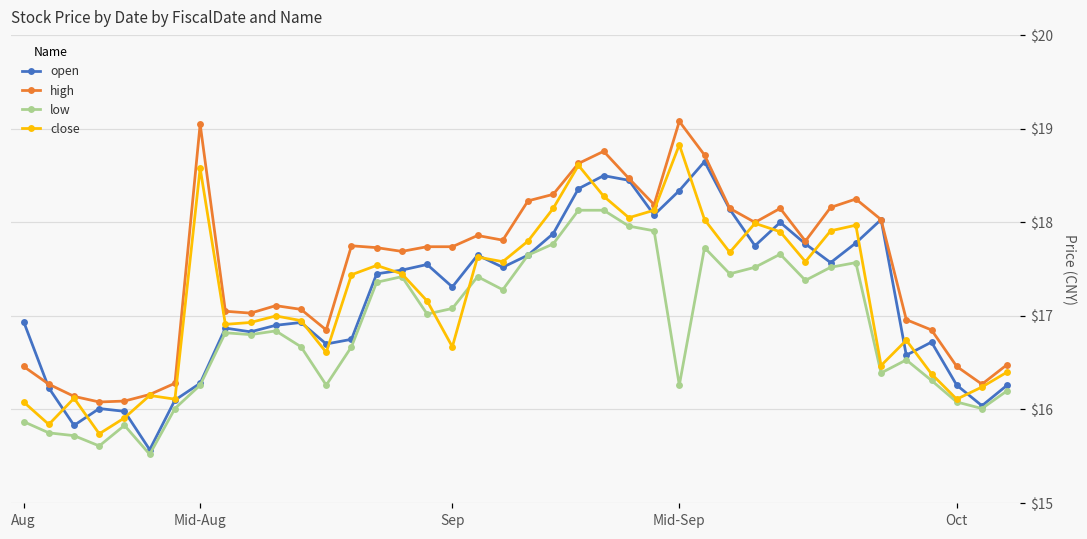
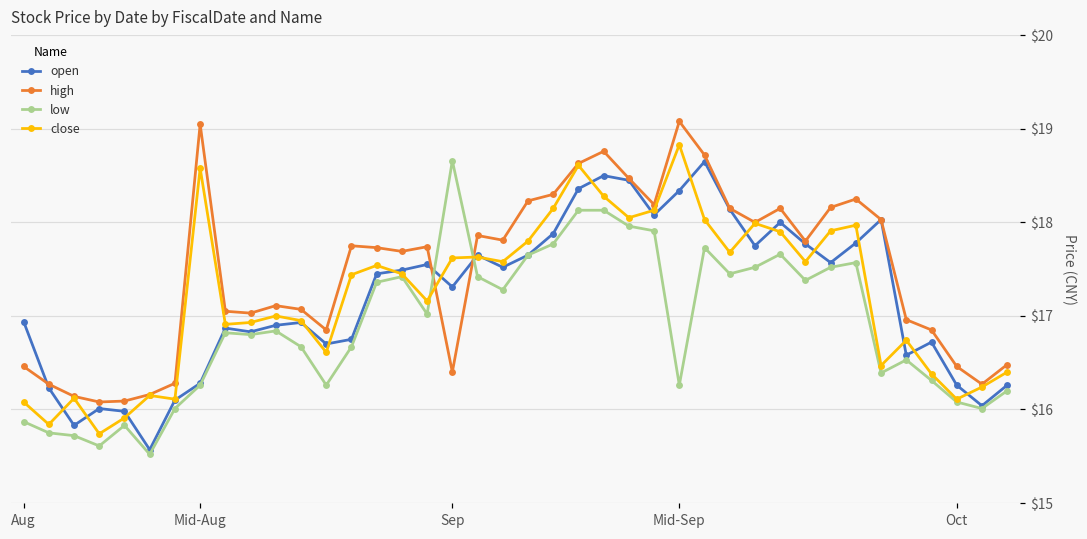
high, Sep: $17.7 -> $16.4
low, Sep: $17.1 -> $18.7
close, Sep: $16.7 -> $17.6
